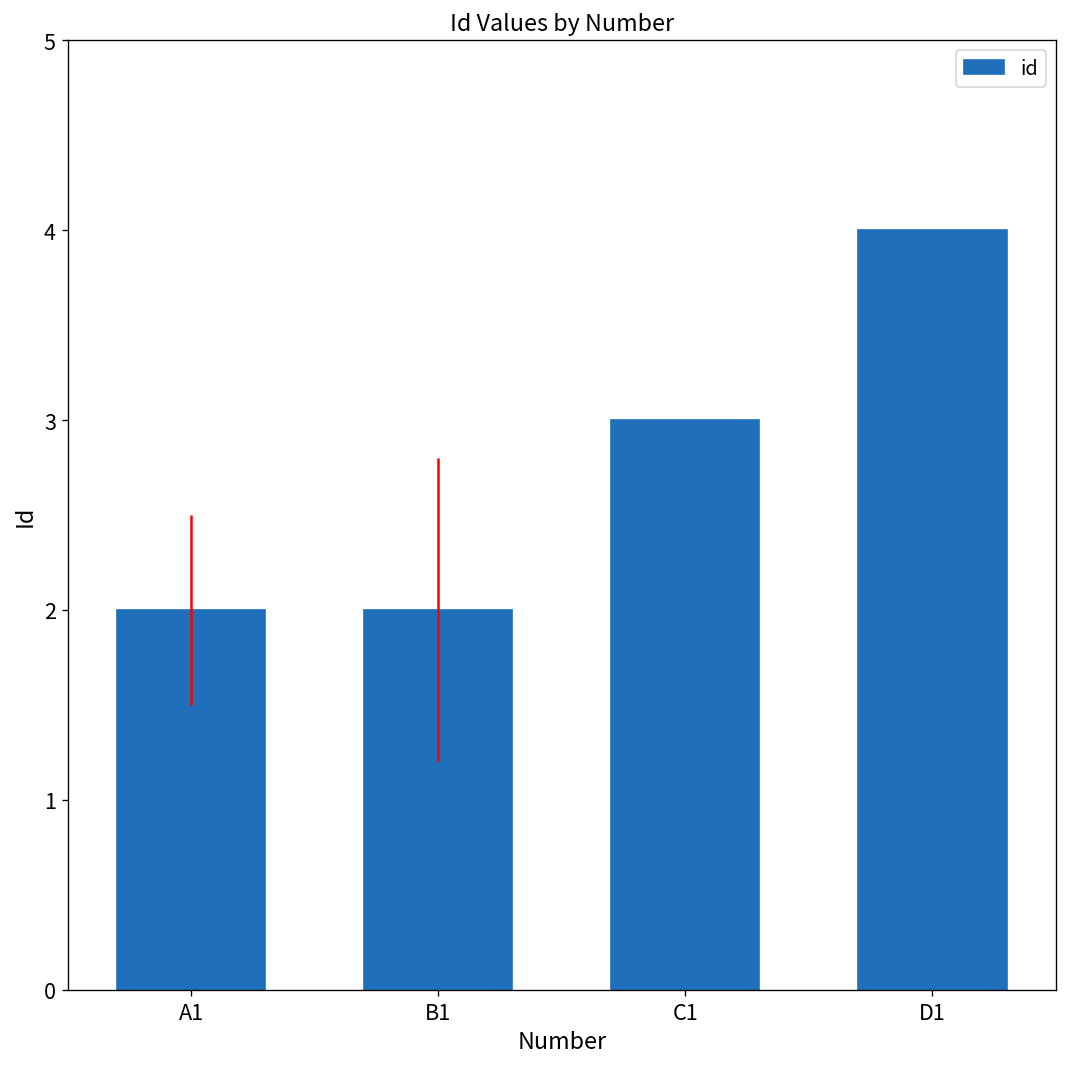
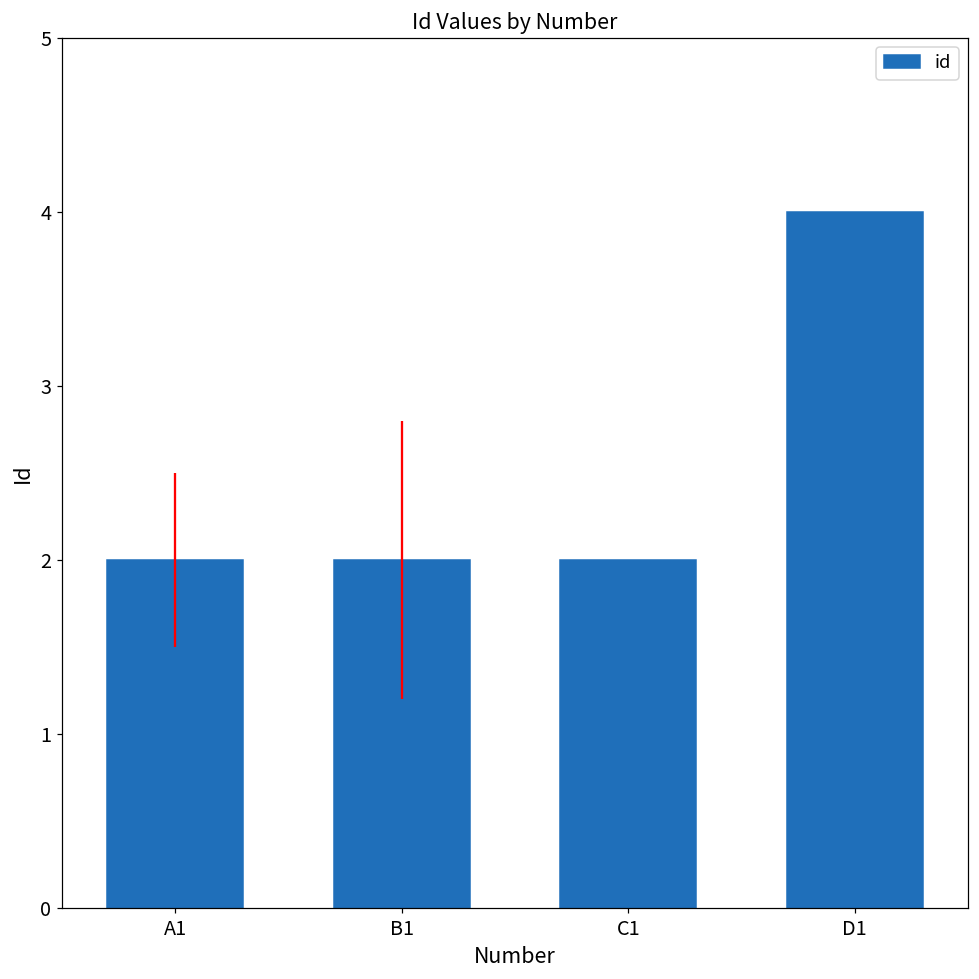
C1: 3 -> 2
